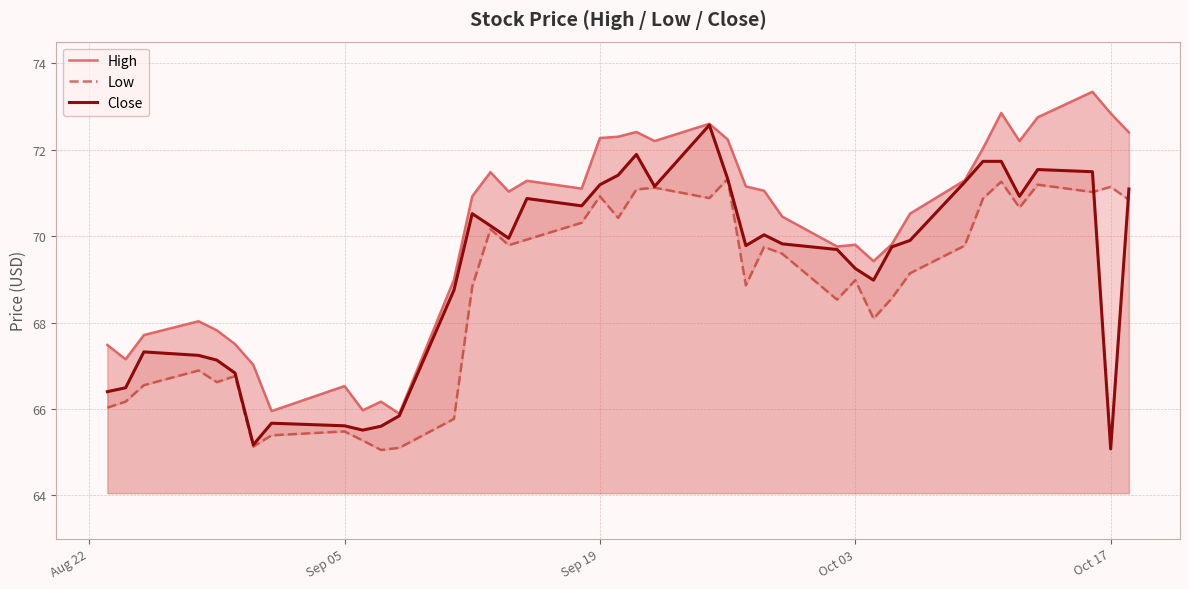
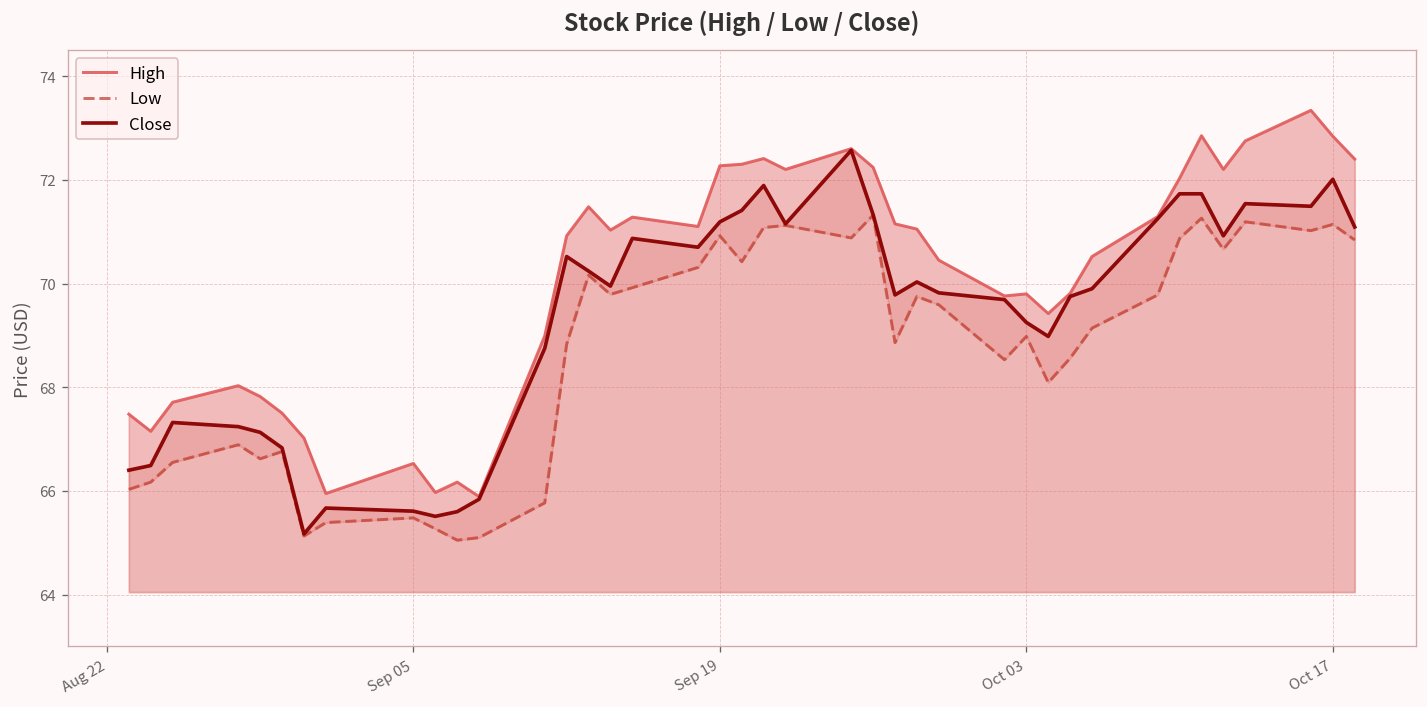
Close, Oct 17: 65.1 -> 72.0
